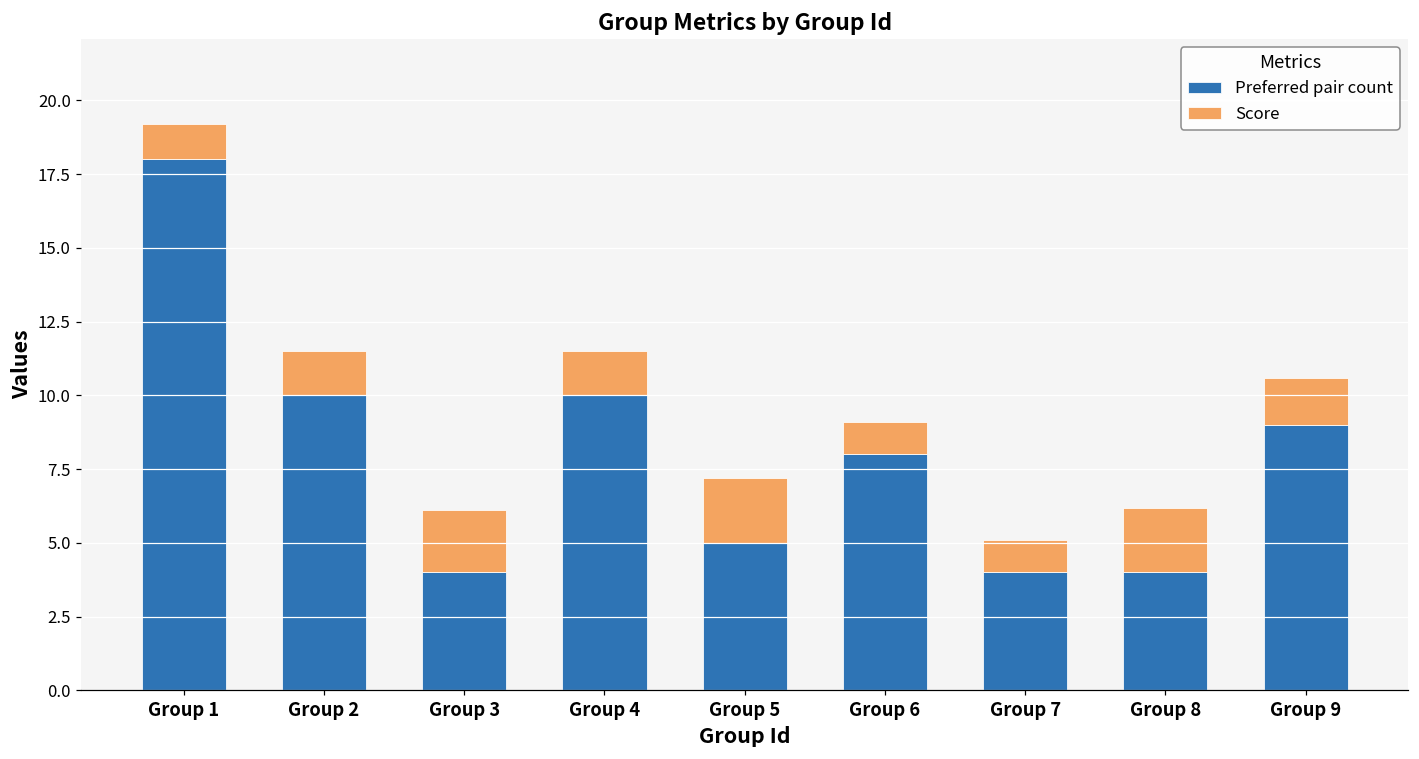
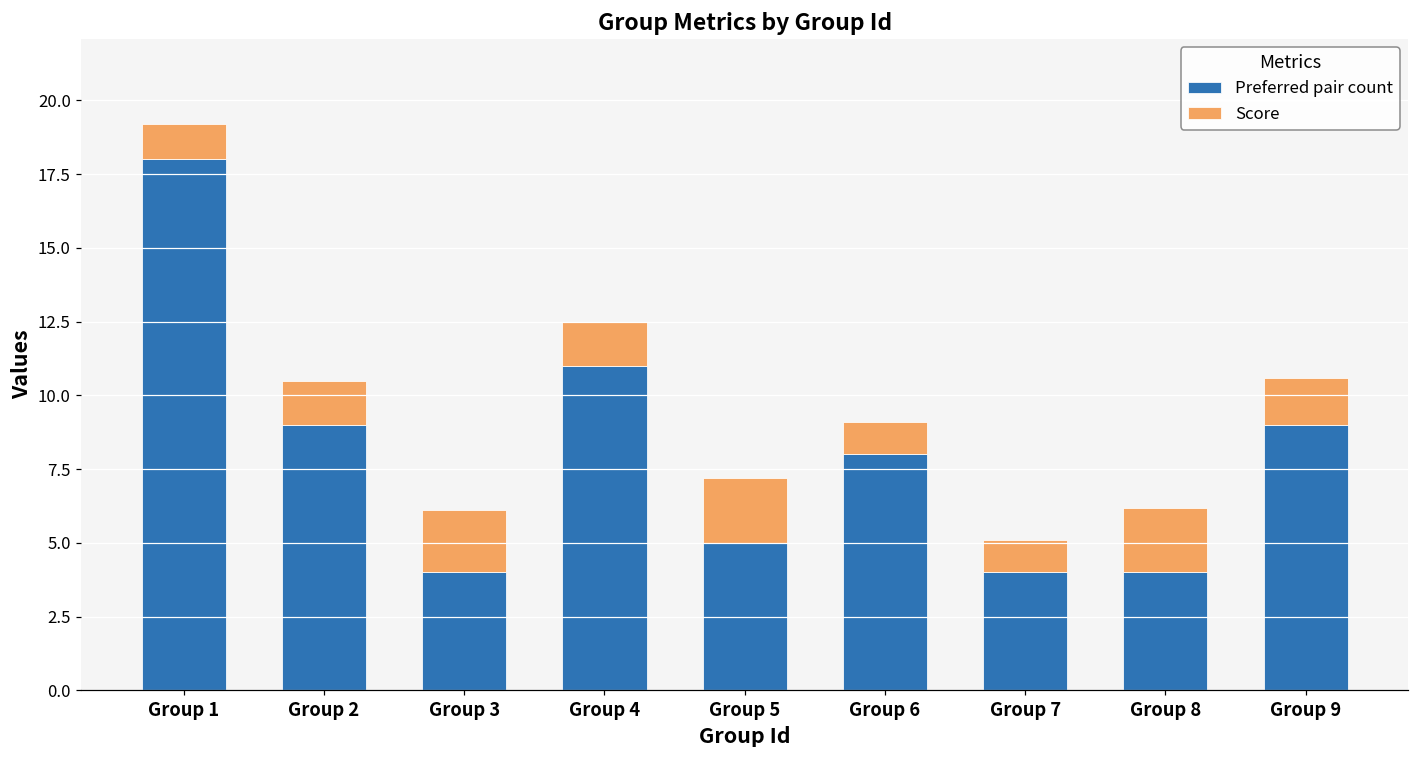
Preferred pair count, Group 2: 10 -> 9
Preferred pair count, Group 4: 10 -> 11
